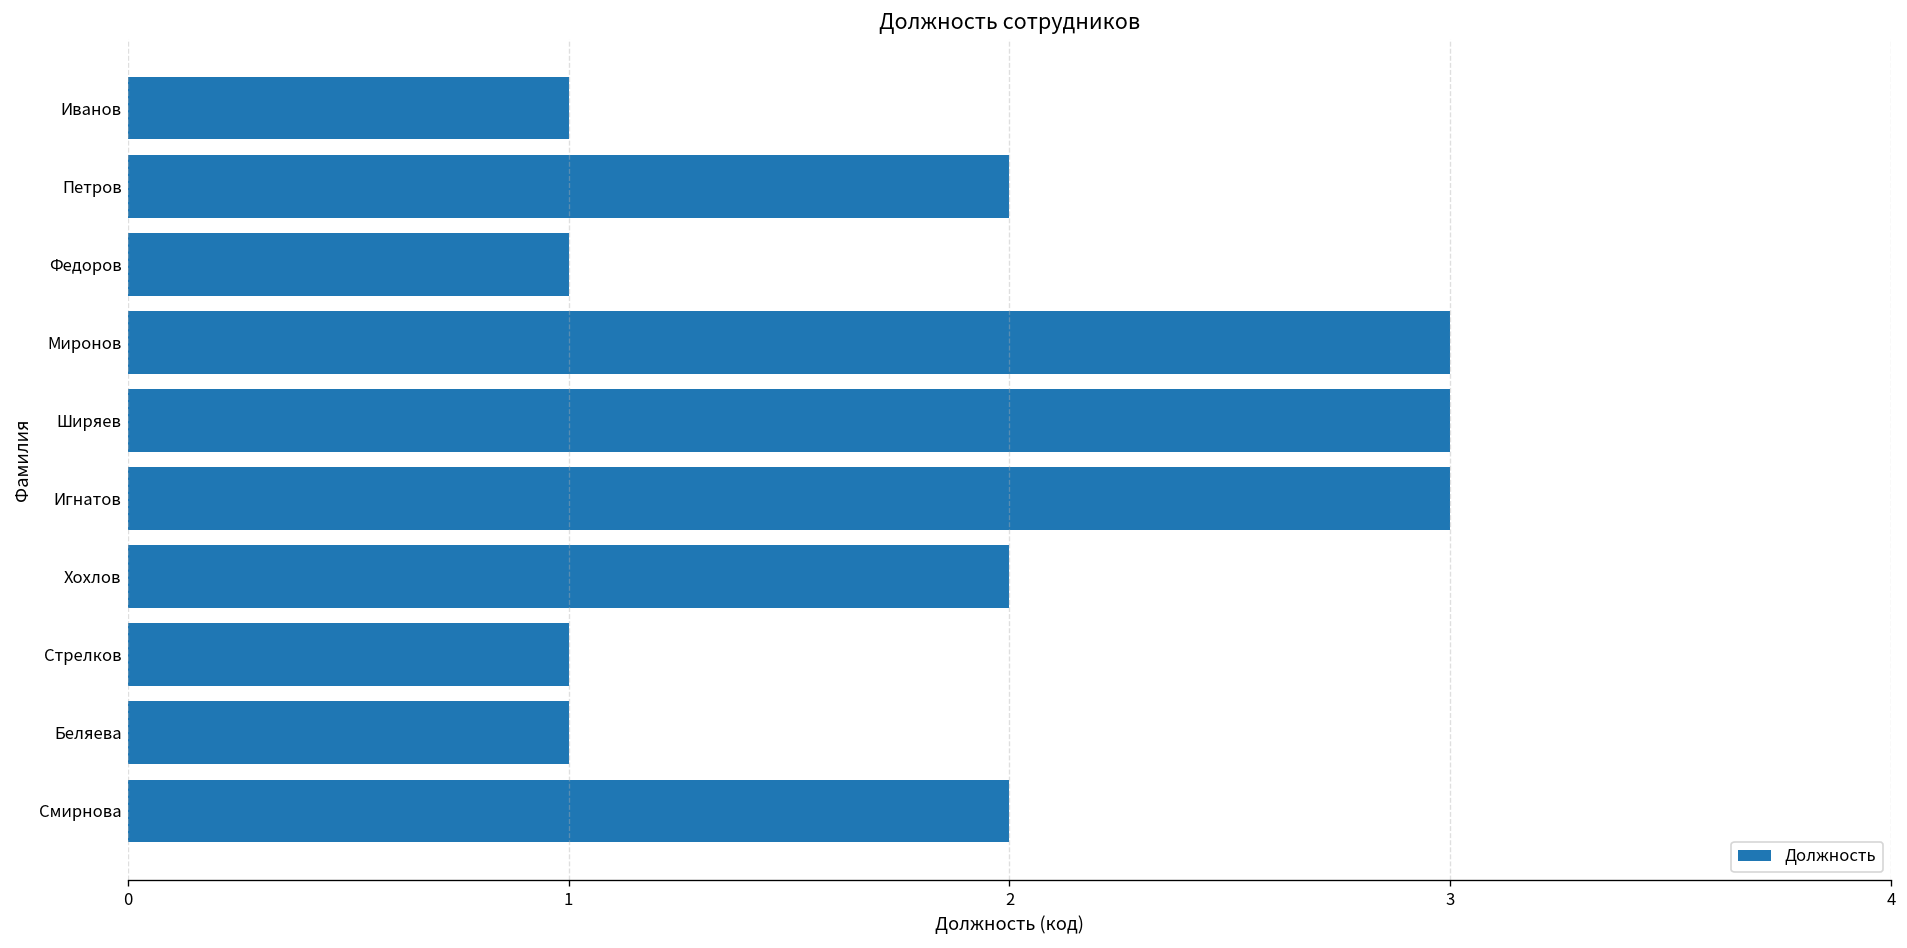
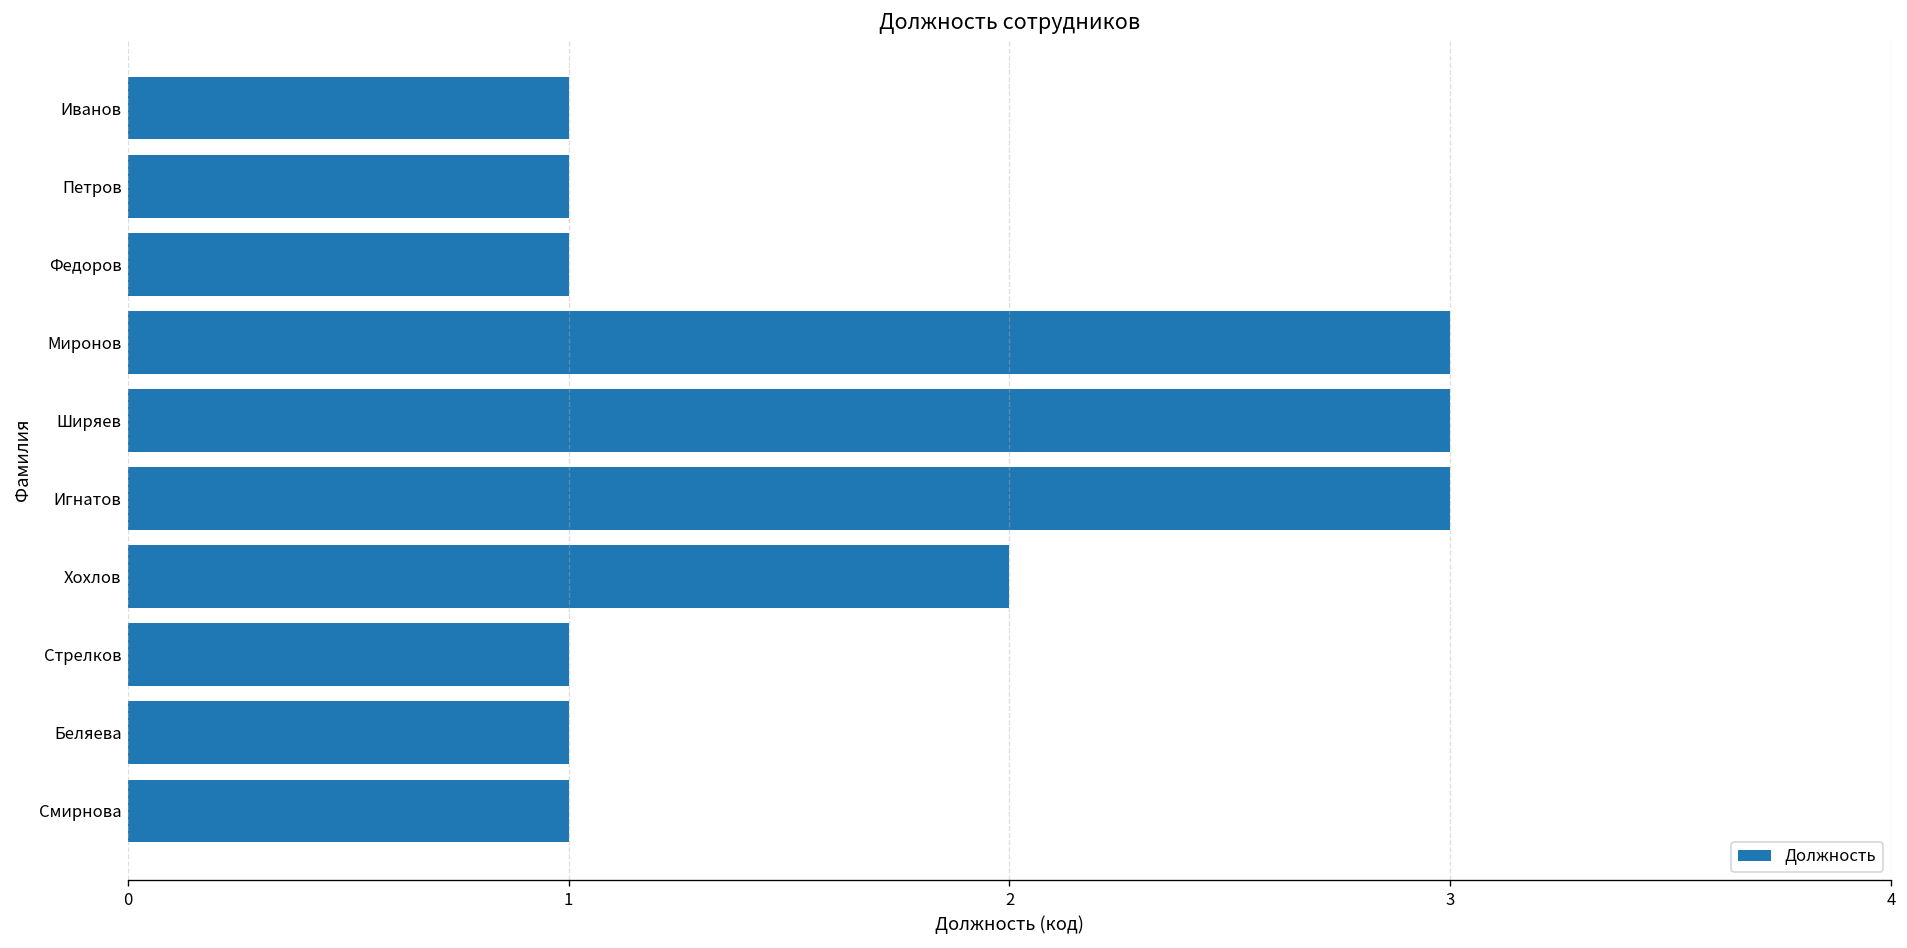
Петров: 2 -> 1
Смирнова: 2 -> 1
